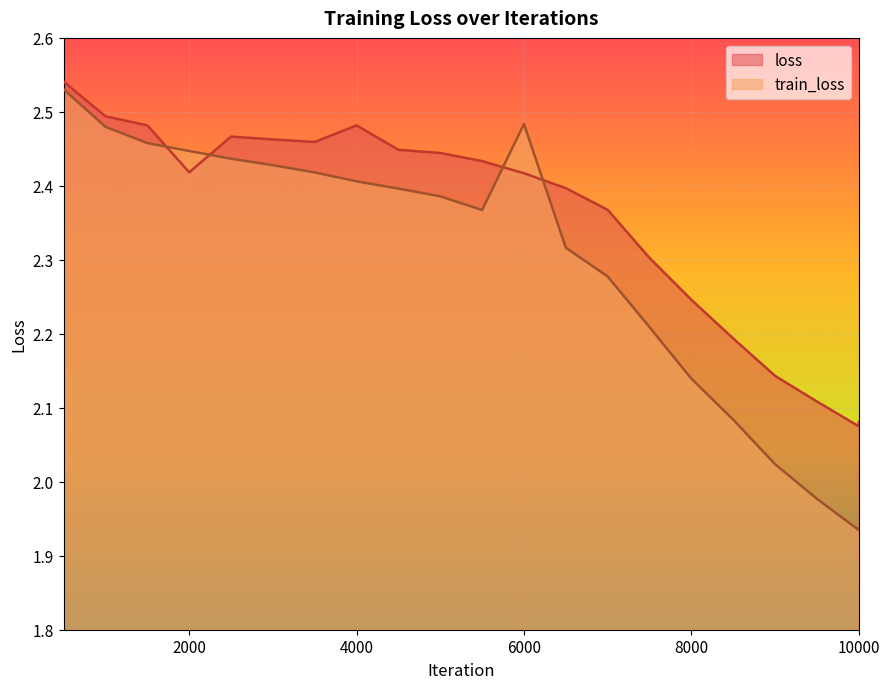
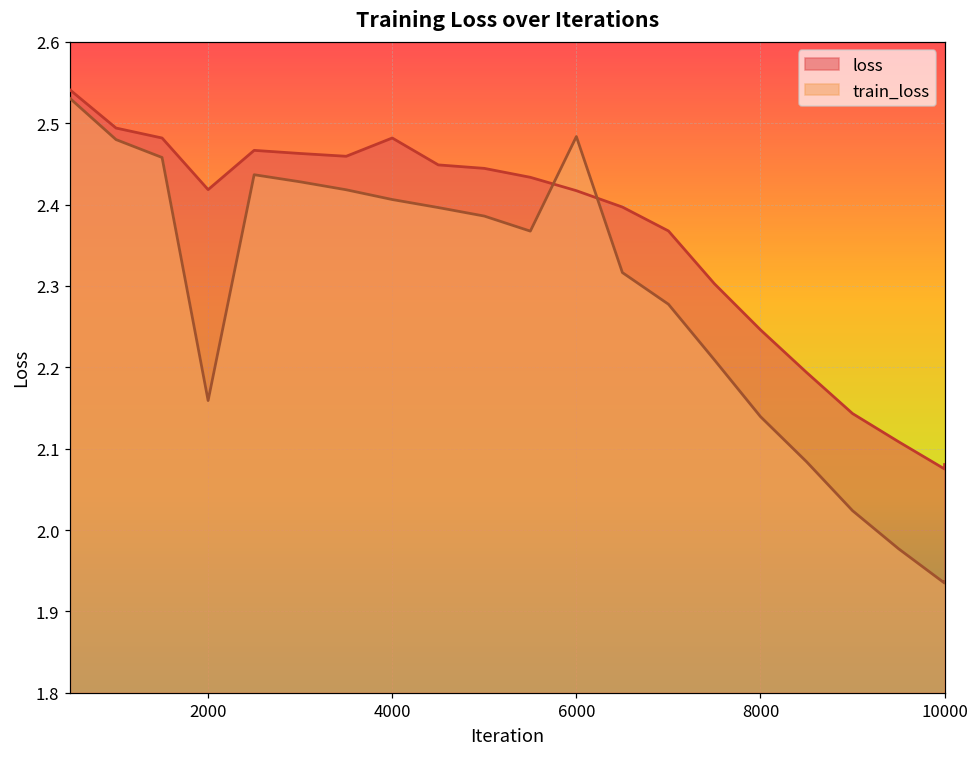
train_loss, 2000: 2.45 -> 2.16
